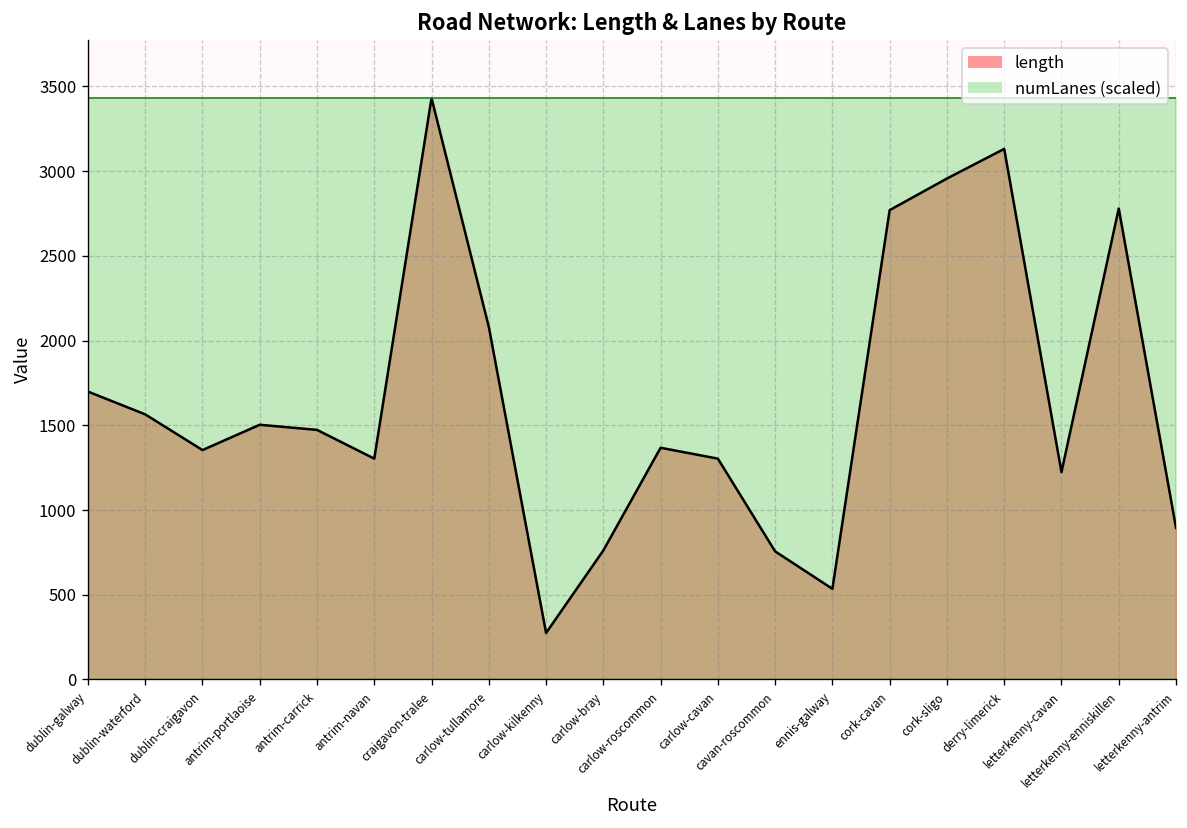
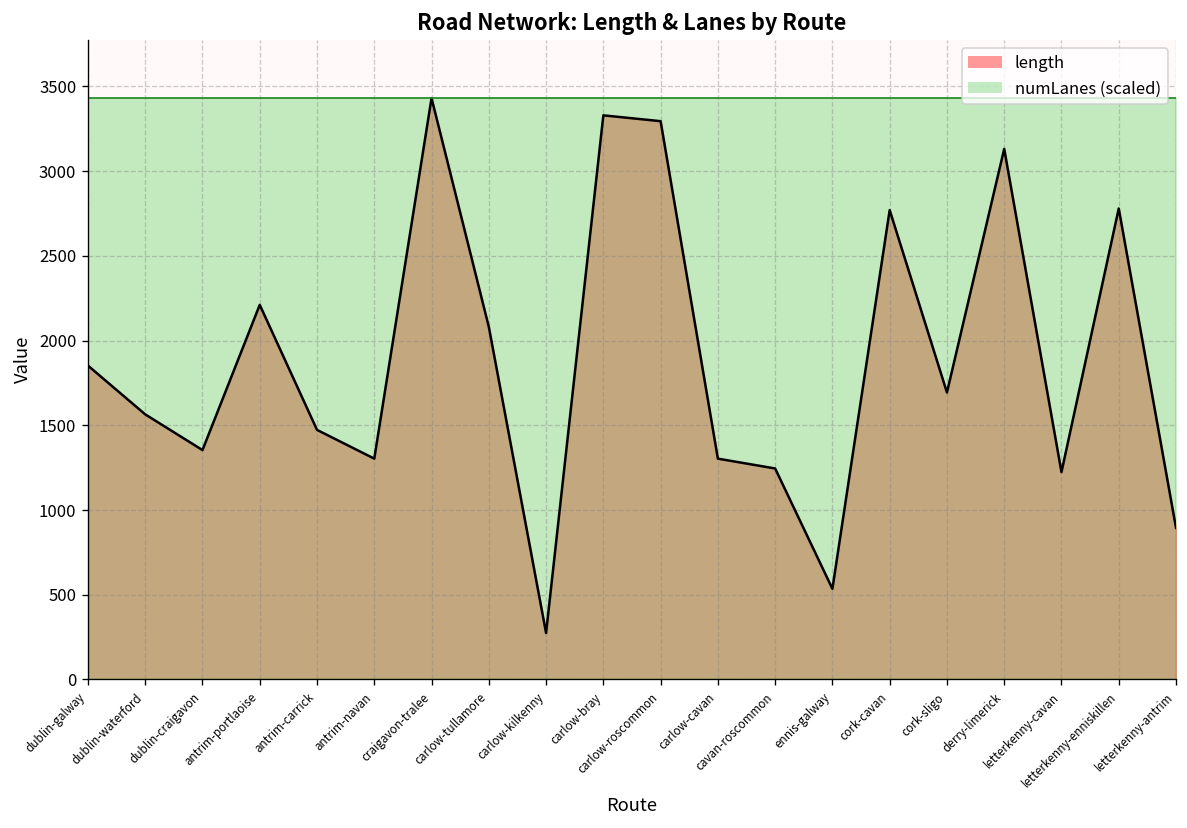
length, dublin-galway: 1700 -> 1850
length, antrim-portlaoise: 1500 -> 2210
length, carlow-bray: 760 -> 3330
length, carlow-roscommon: 1370 -> 3300
length, cavan-roscommon: 760 -> 1250
length, cork-sligo: 2960 -> 1690
